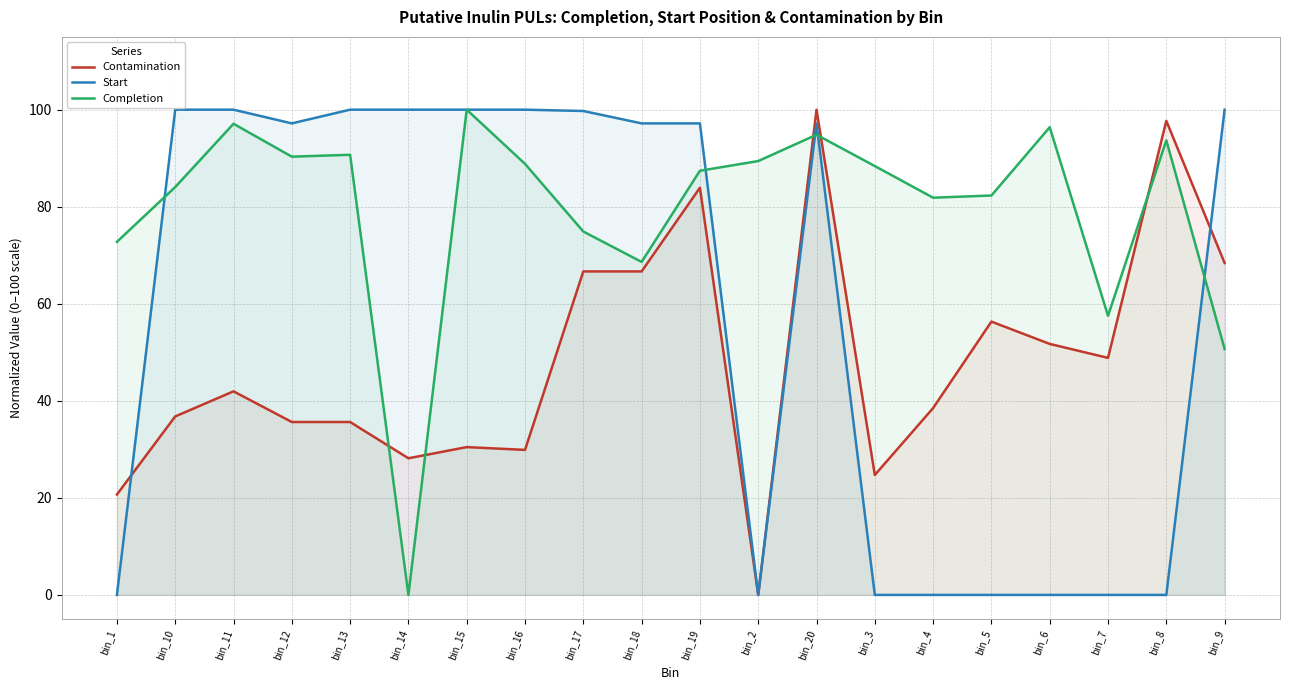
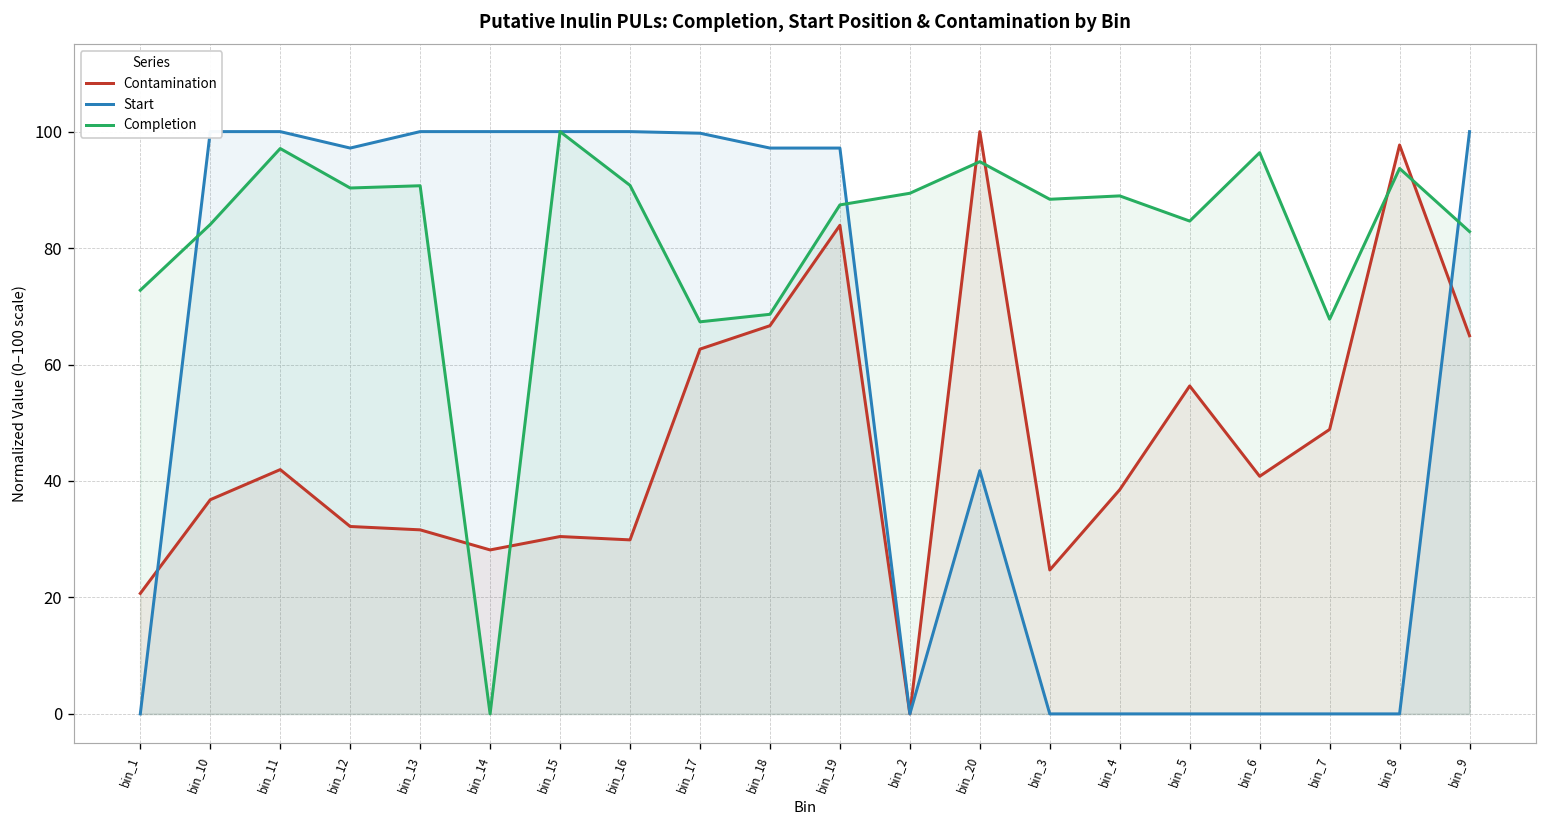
Contamination, bin_12: 36 -> 32
Contamination, bin_13: 36 -> 32
Completion, bin_16: 89 -> 91
Contamination, bin_17: 67 -> 63
Completion, bin_17: 75 -> 67
Start, bin_20: 97 -> 42
Completion, bin_4: 82 -> 89
Completion, bin_5: 82 -> 85
Contamination, bin_6: 52 -> 41
Completion, bin_7: 58 -> 68
Contamination, bin_9: 68 -> 65
Completion, bin_9: 51 -> 83
